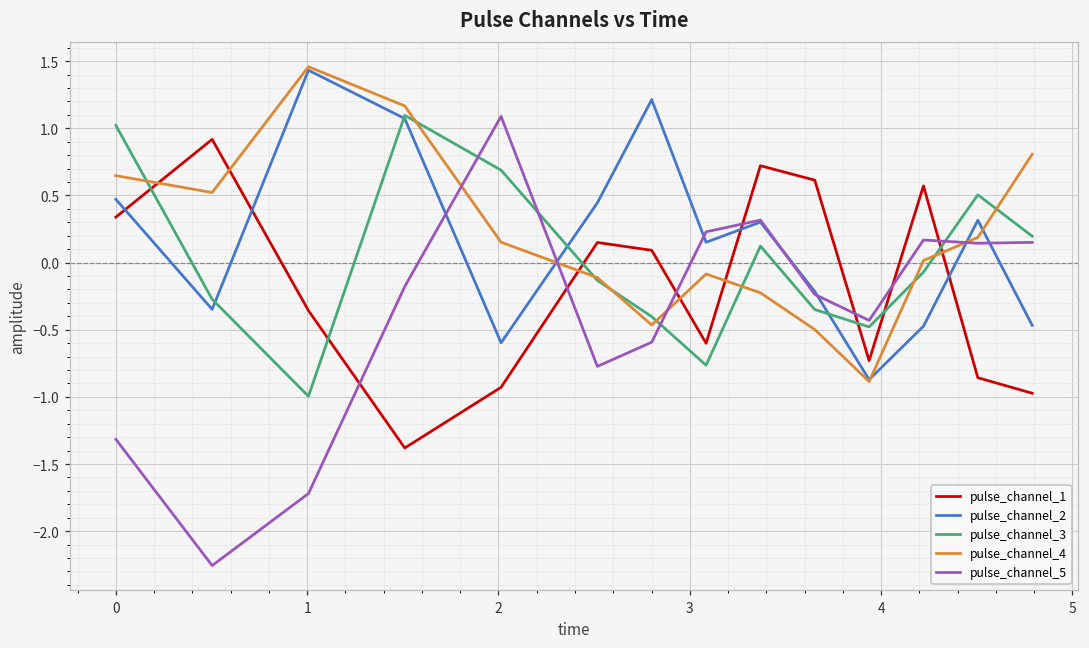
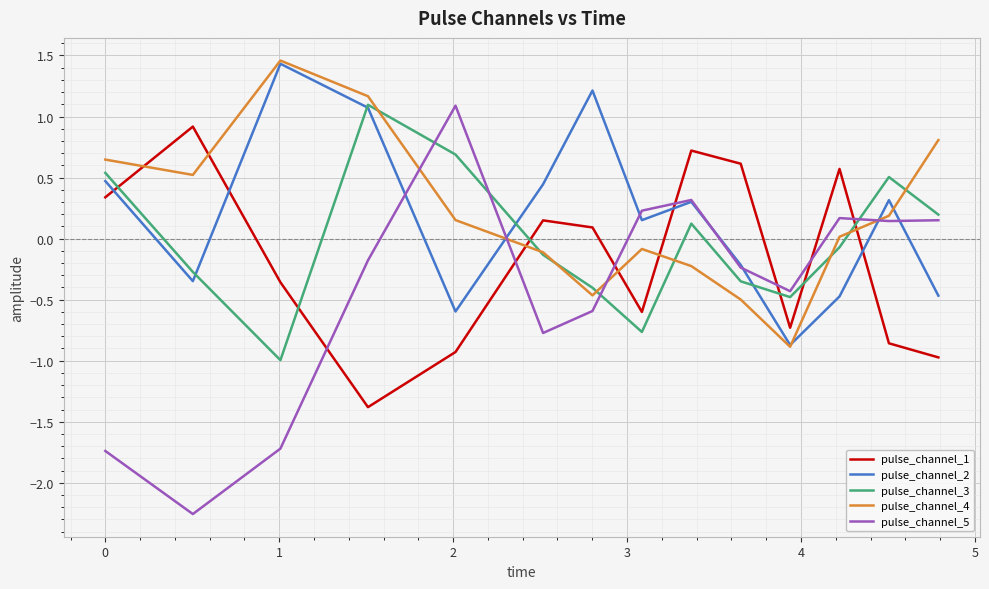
pulse_channel_3, 0: 1.02 -> 0.54
pulse_channel_5, 0: -1.32 -> -1.74
